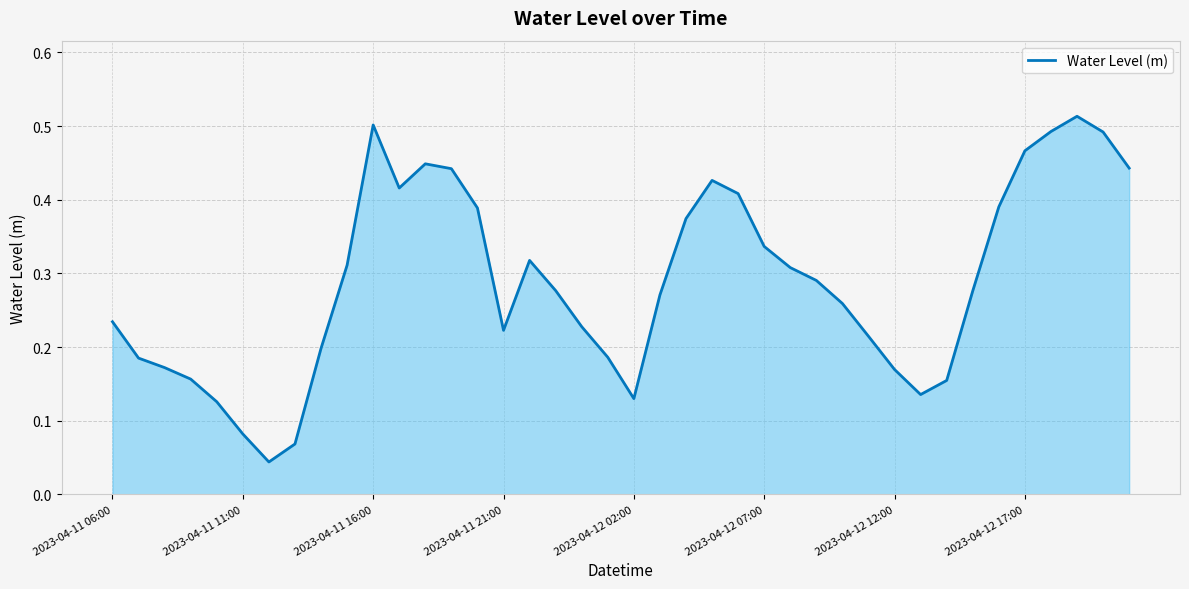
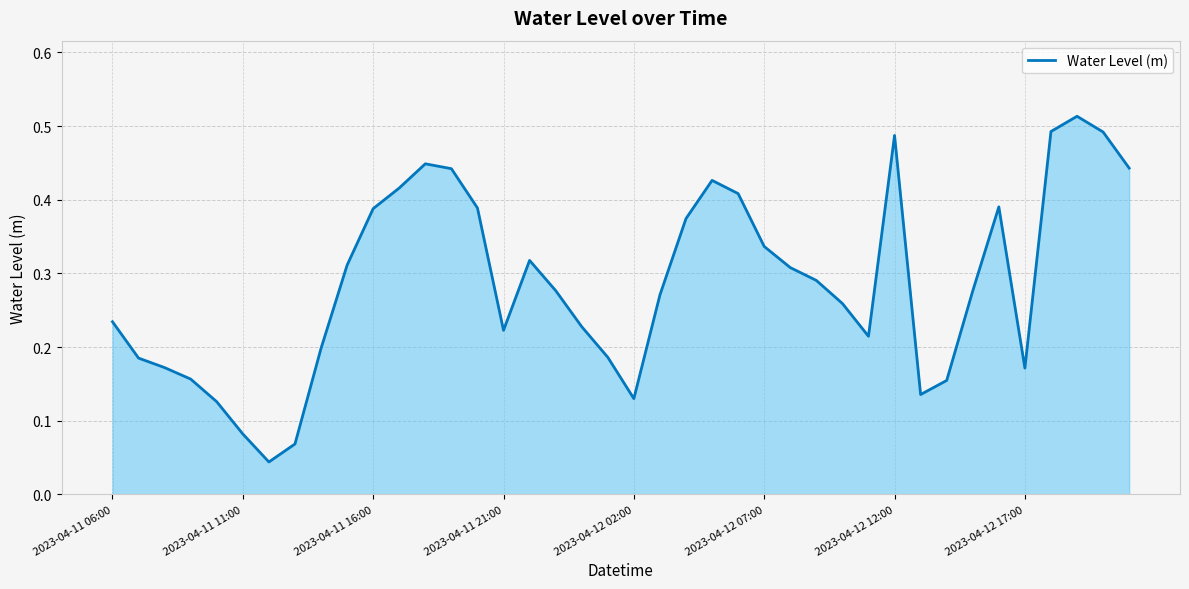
2023-04-11 16:00: 0.50 -> 0.39
2023-04-12 12:00: 0.17 -> 0.49
2023-04-12 17:00: 0.47 -> 0.17
